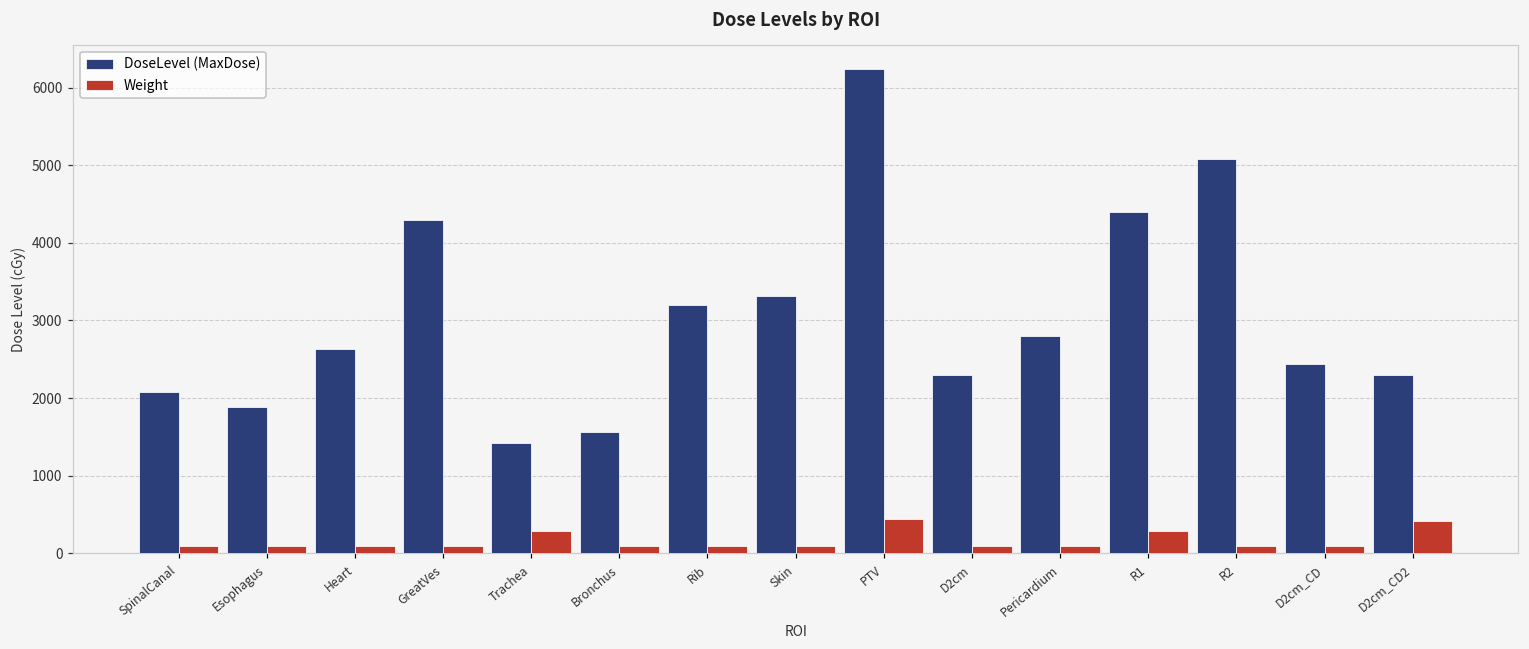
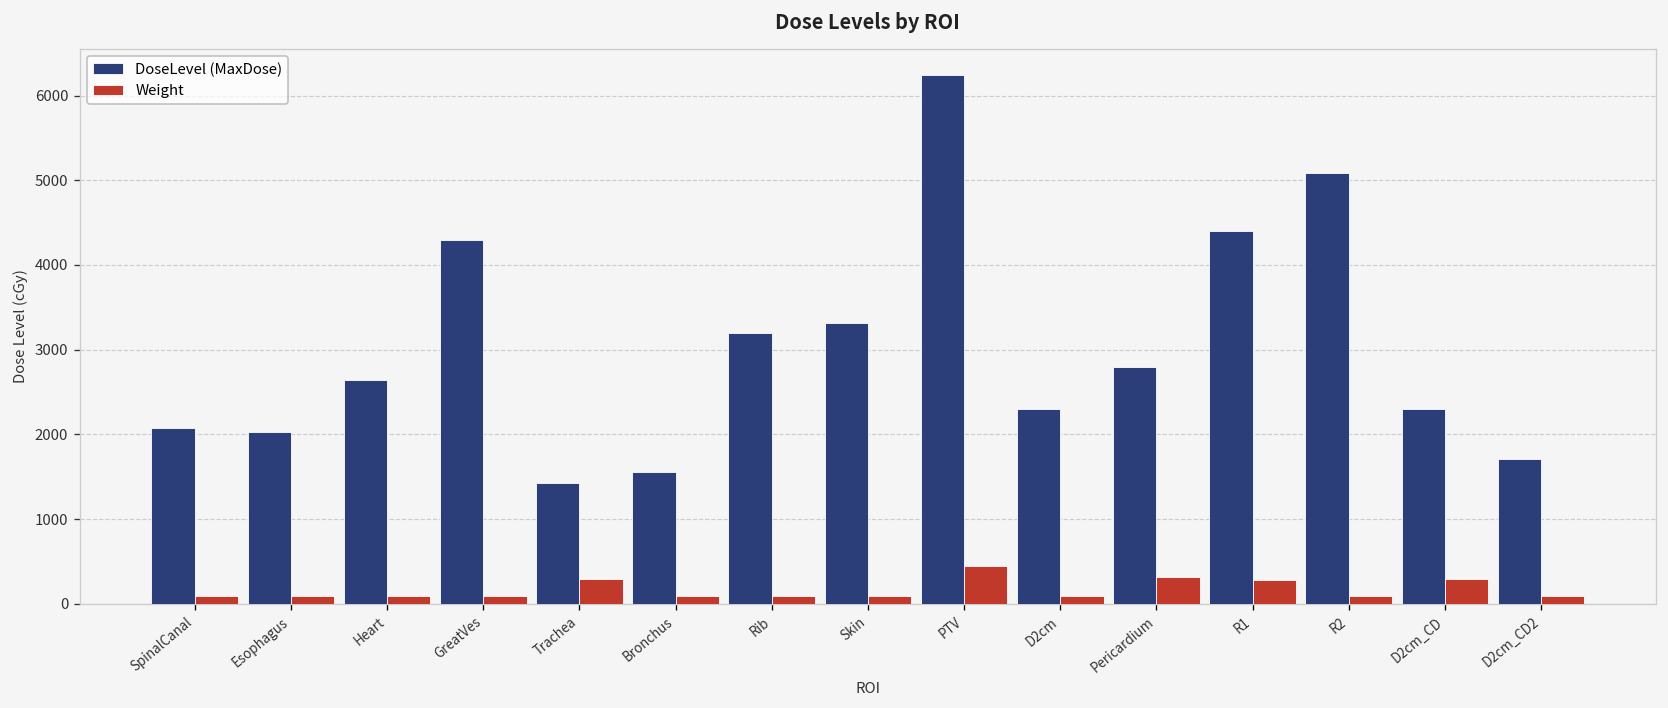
DoseLevel (MaxDose), Esophagus: 1900 -> 2000
Weight, Pericardium: 100 -> 300
DoseLevel (MaxDose), D2cm_CD: 2400 -> 2300
Weight, D2cm_CD: 100 -> 300
DoseLevel (MaxDose), D2cm_CD2: 2300 -> 1700
Weight, D2cm_CD2: 400 -> 100
